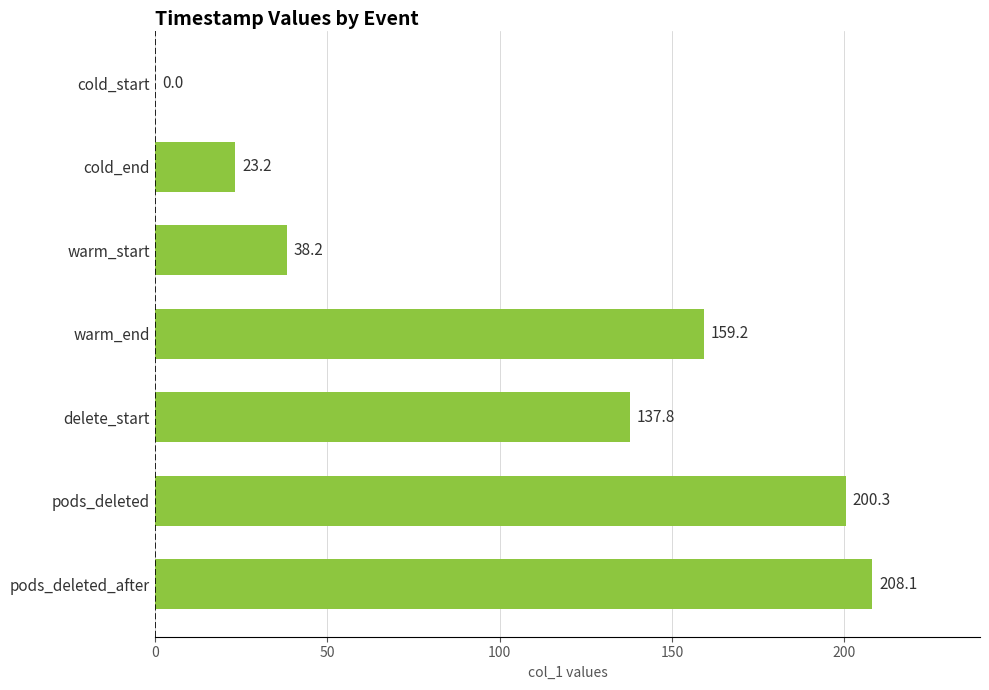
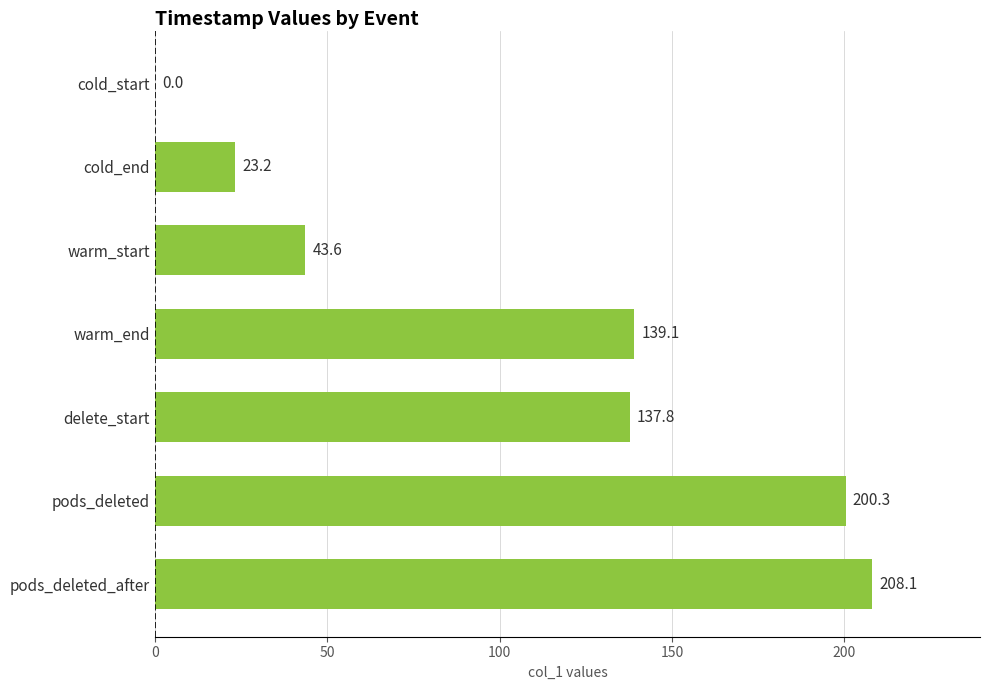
warm_start: 38.2 -> 43.6
warm_end: 159.2 -> 139.1
